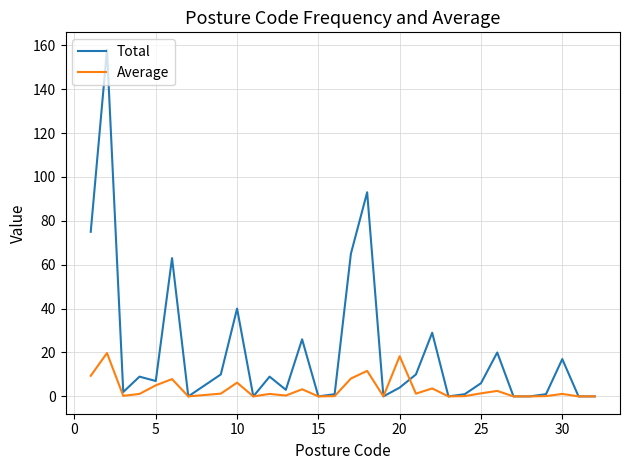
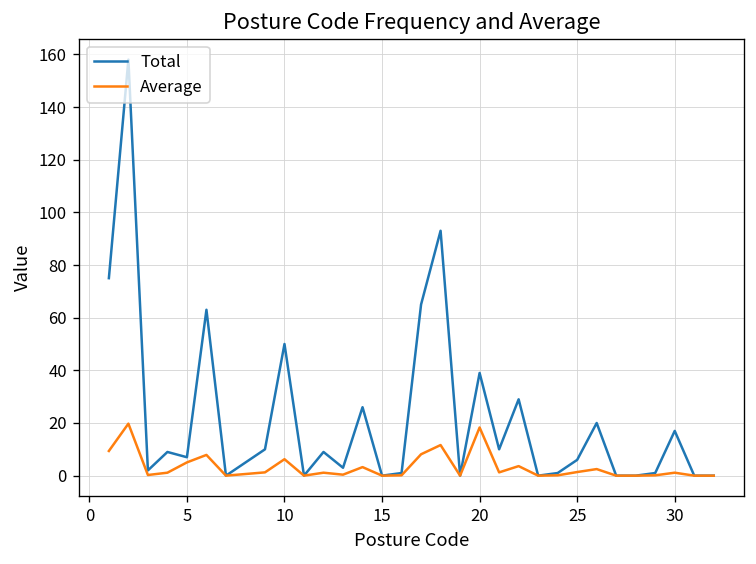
Total, 10: 40 -> 50
Total, 20: 4 -> 39
